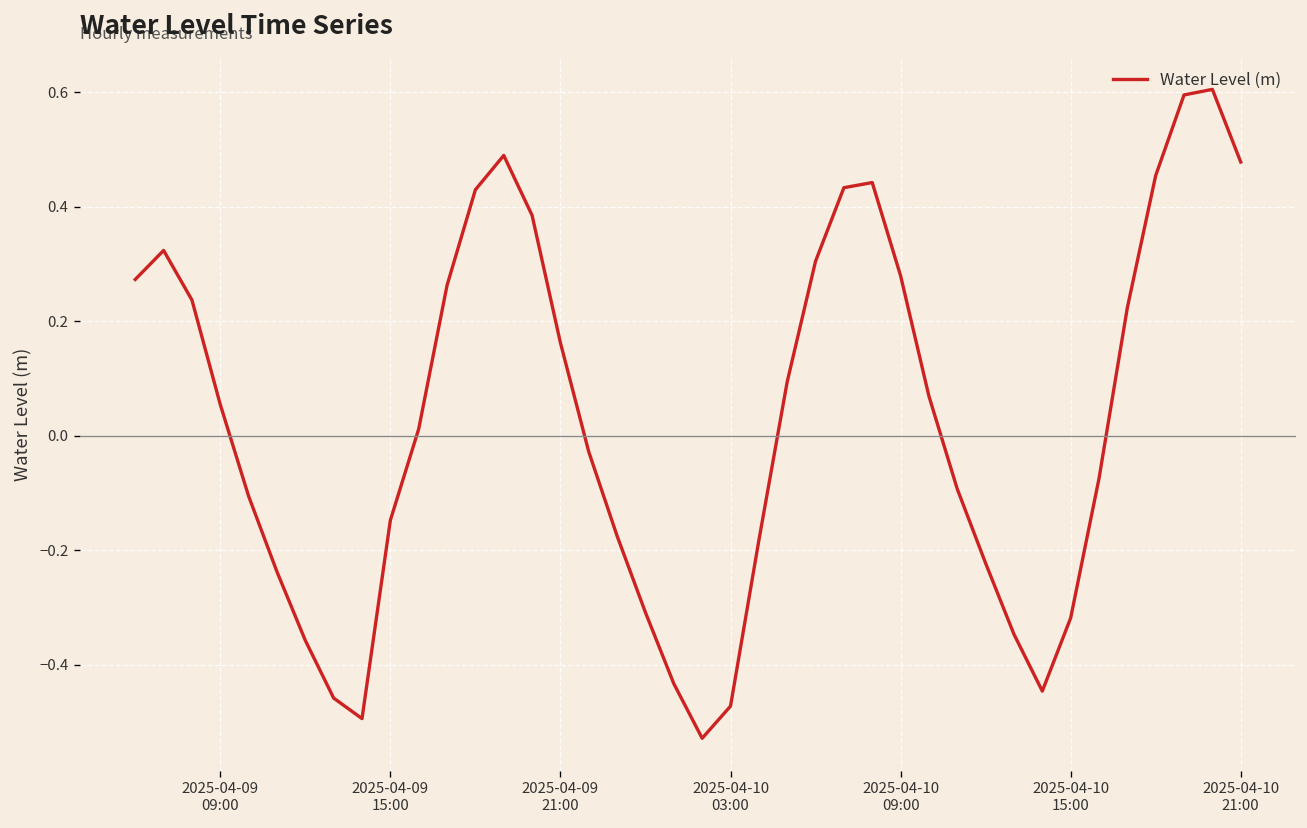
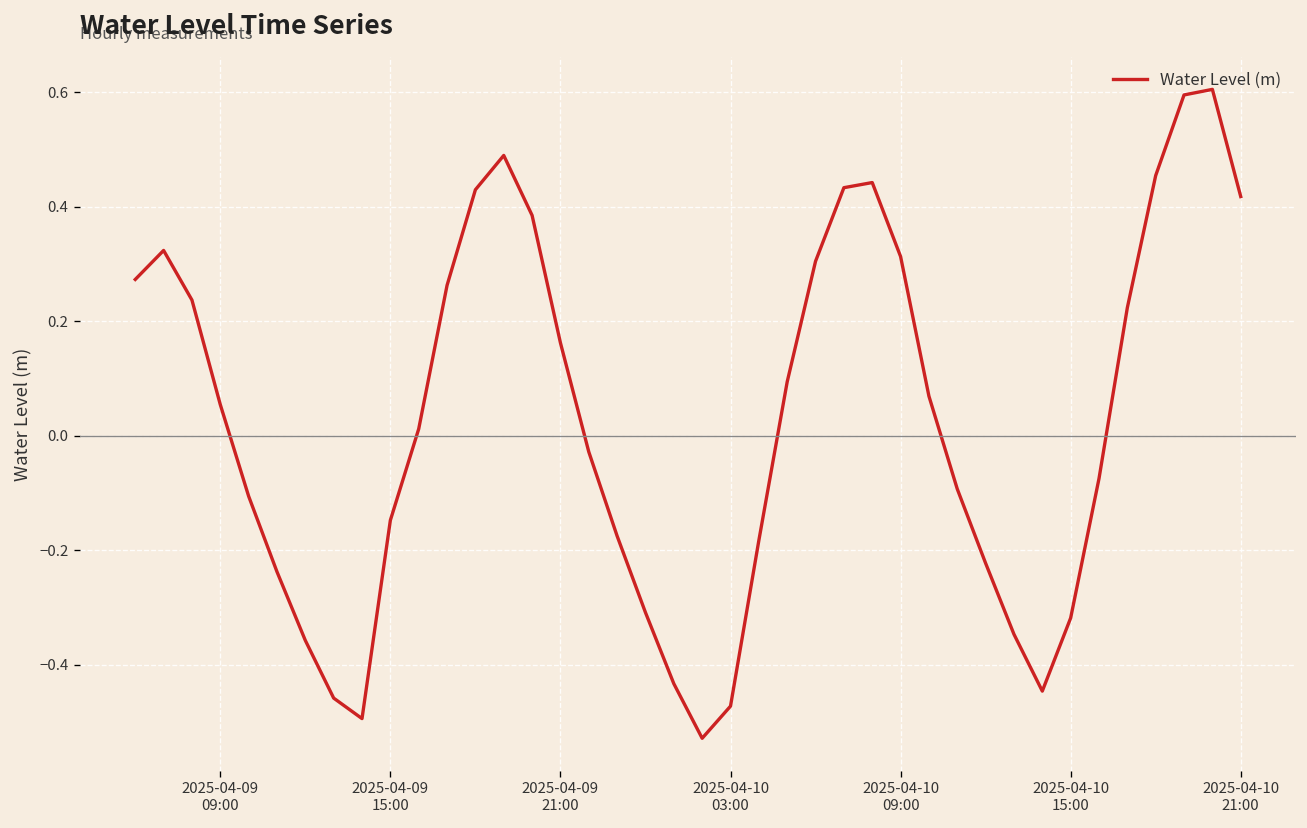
2025-04-10 09:00: 0.28 -> 0.31
2025-04-10 21:00: 0.48 -> 0.42
